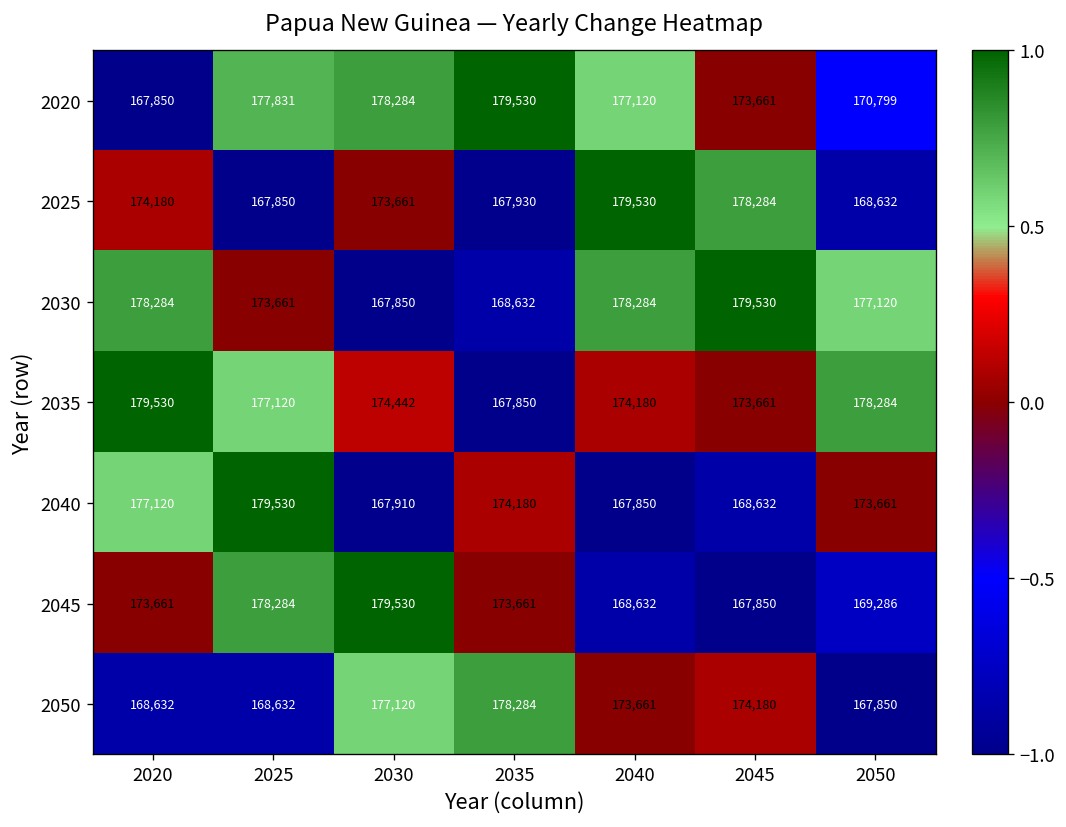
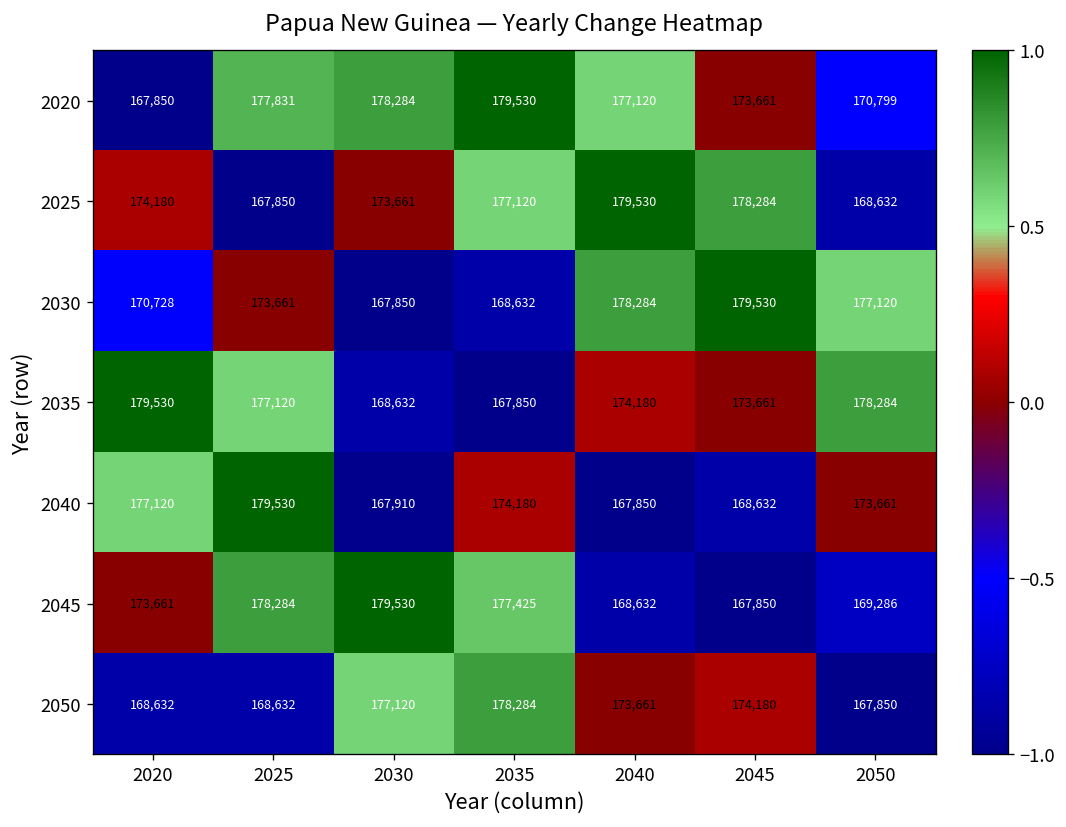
2025, 2035: 167,930 -> 177,120
2030, 2020: 178,284 -> 170,728
2035, 2030: 174,442 -> 168,632
2045, 2035: 173,661 -> 177,425
